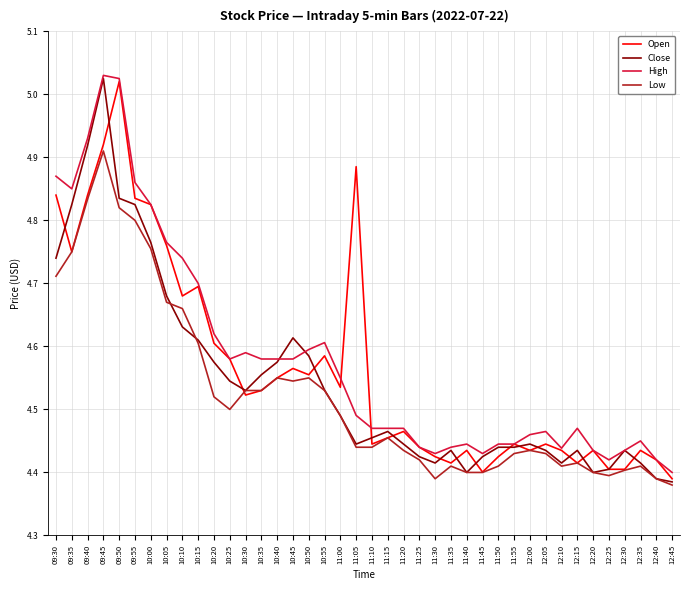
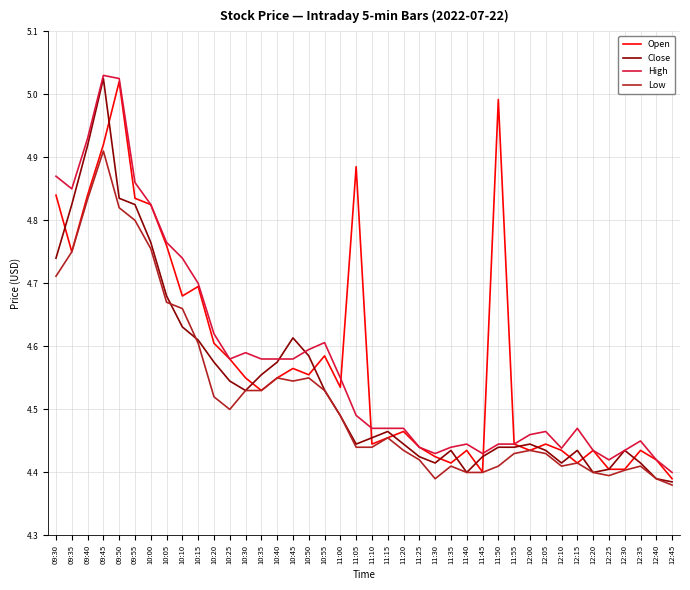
Open, 10:30: 4.52 -> 4.55
Open, 11:50: 4.43 -> 4.99
